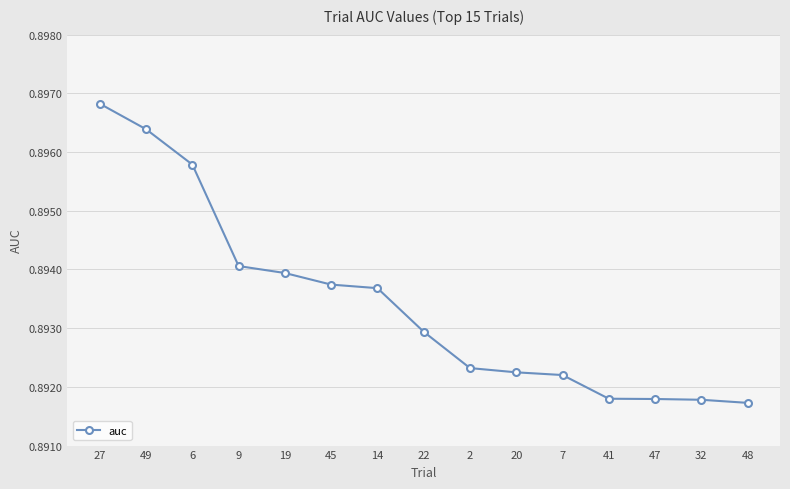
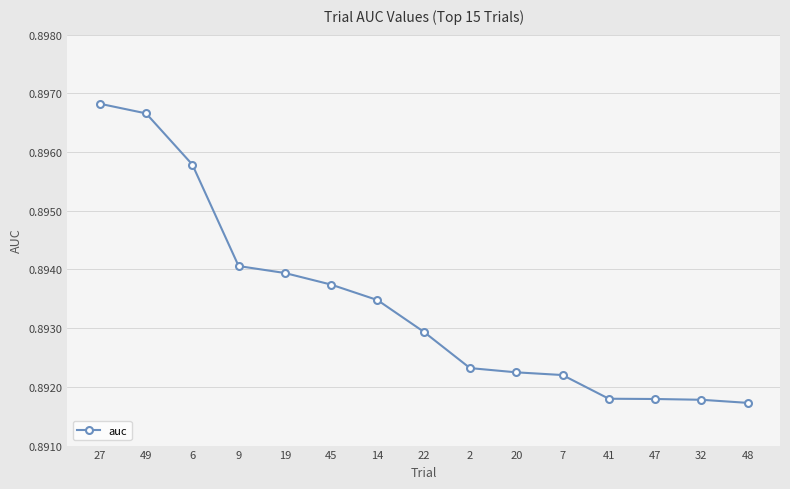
49: 0.8964 -> 0.8967
14: 0.8937 -> 0.8935
